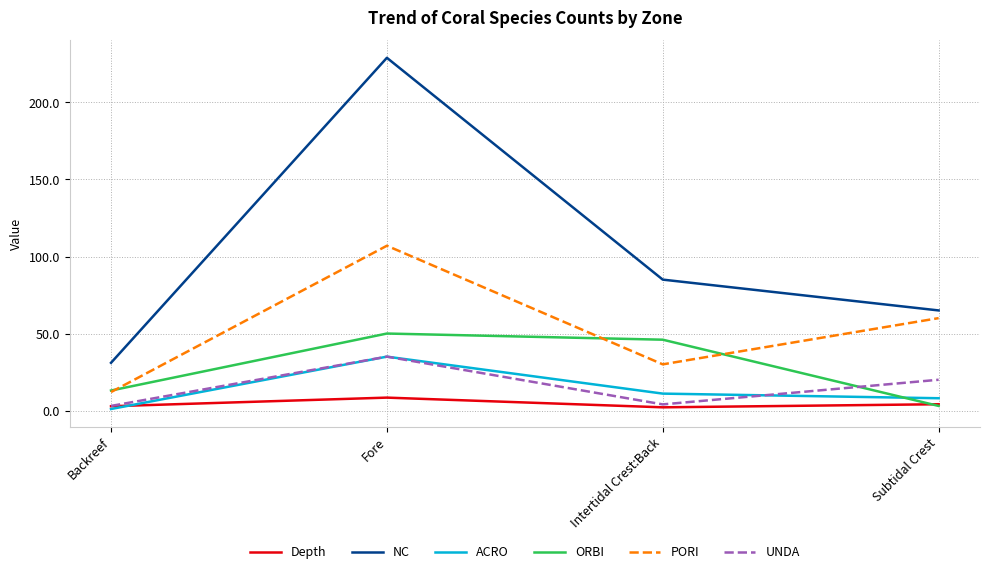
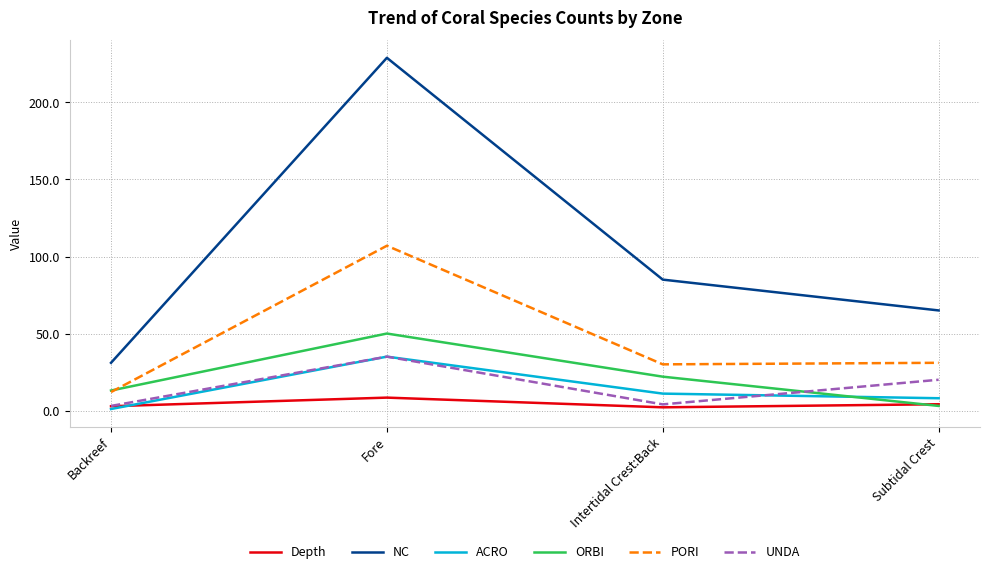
ORBI, Intertidal Crest:Back: 46 -> 22
PORI, Subtidal Crest: 60 -> 31
